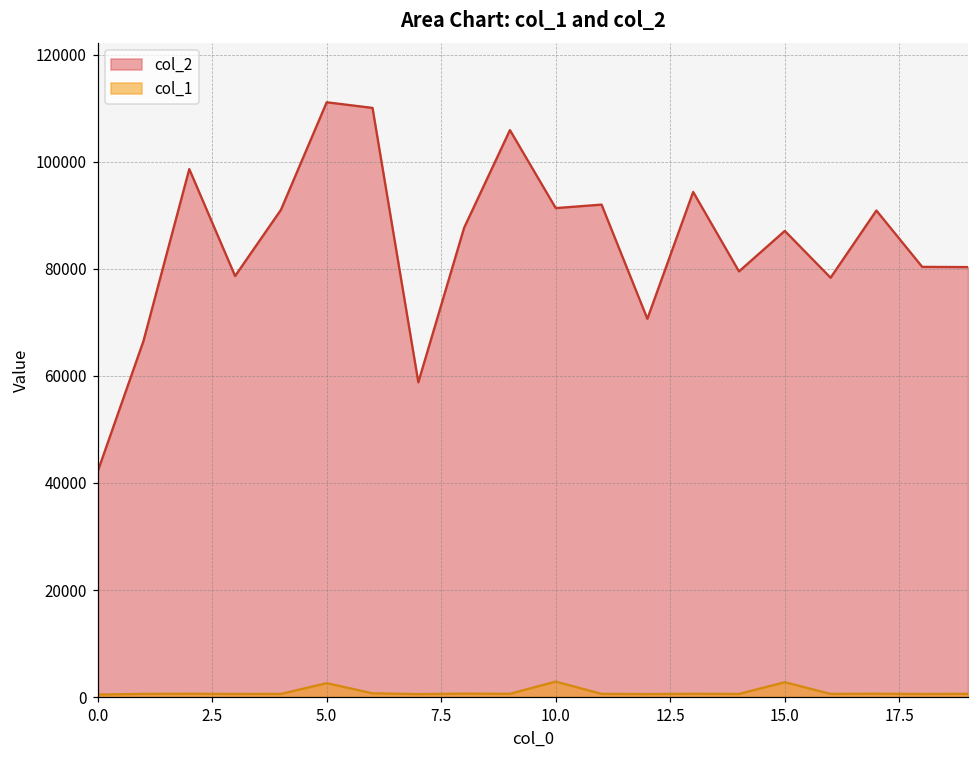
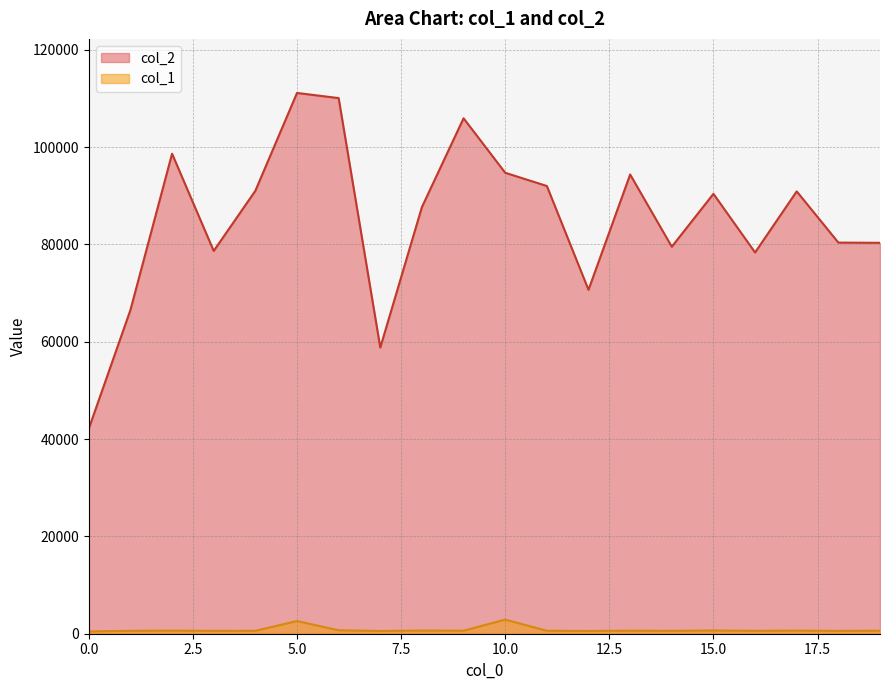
col_2, 10.0: 91000 -> 95000
col_2, 15.0: 87000 -> 90000
col_1, 15.0: 3000 -> 1000
